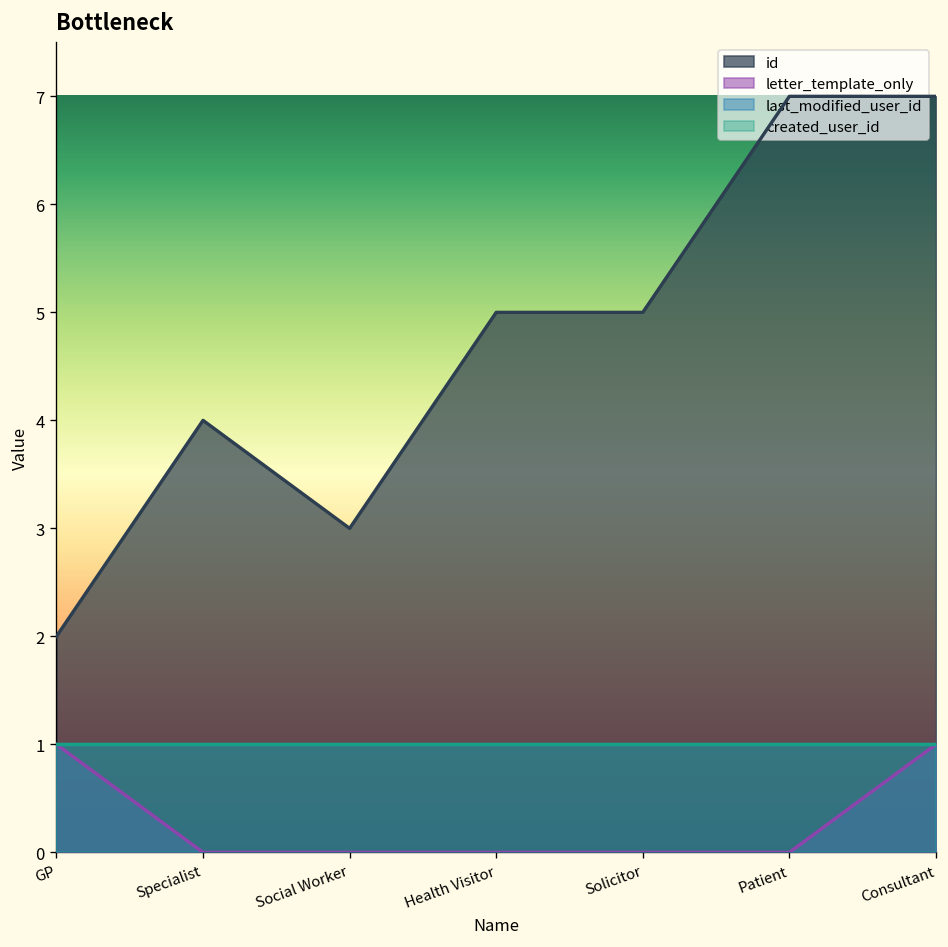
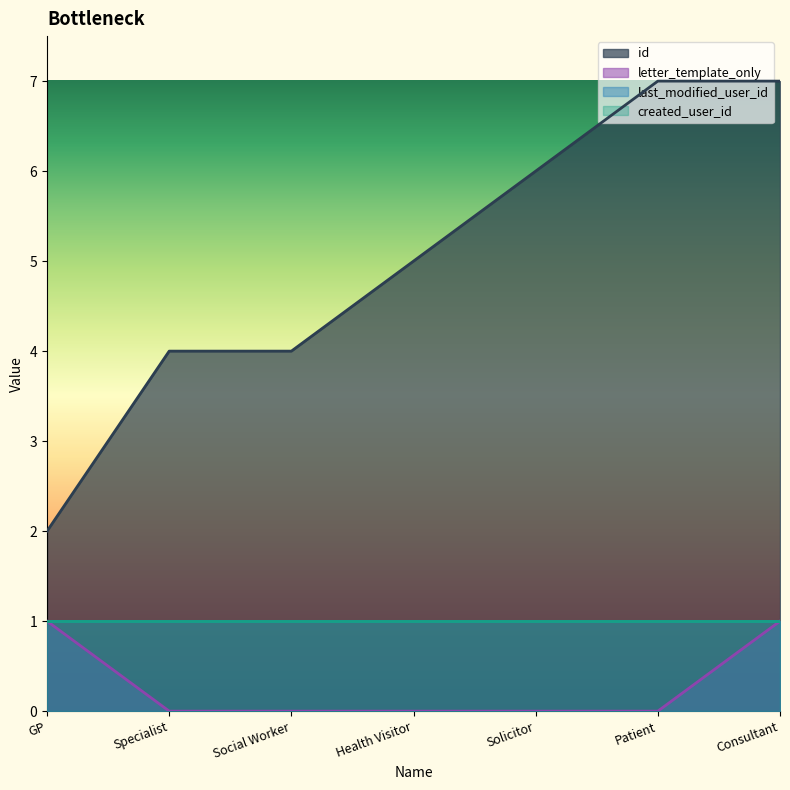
id, Social Worker: 3 -> 4
id, Solicitor: 5 -> 6
